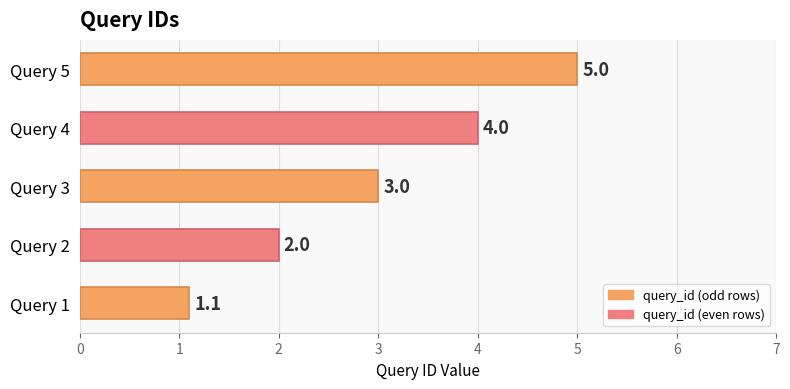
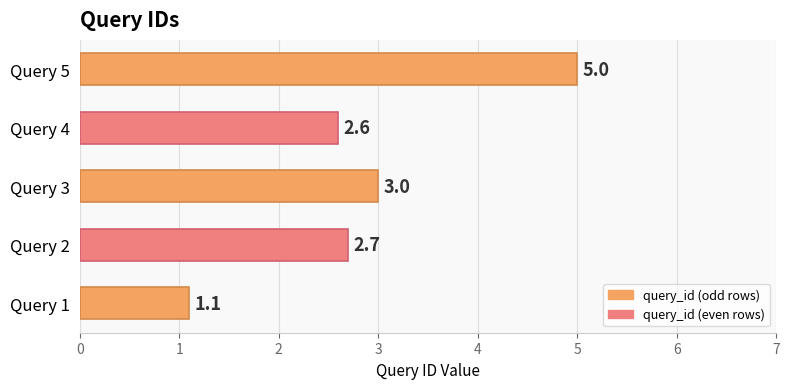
Query 4: 4.0 -> 2.6
Query 2: 2.0 -> 2.7
